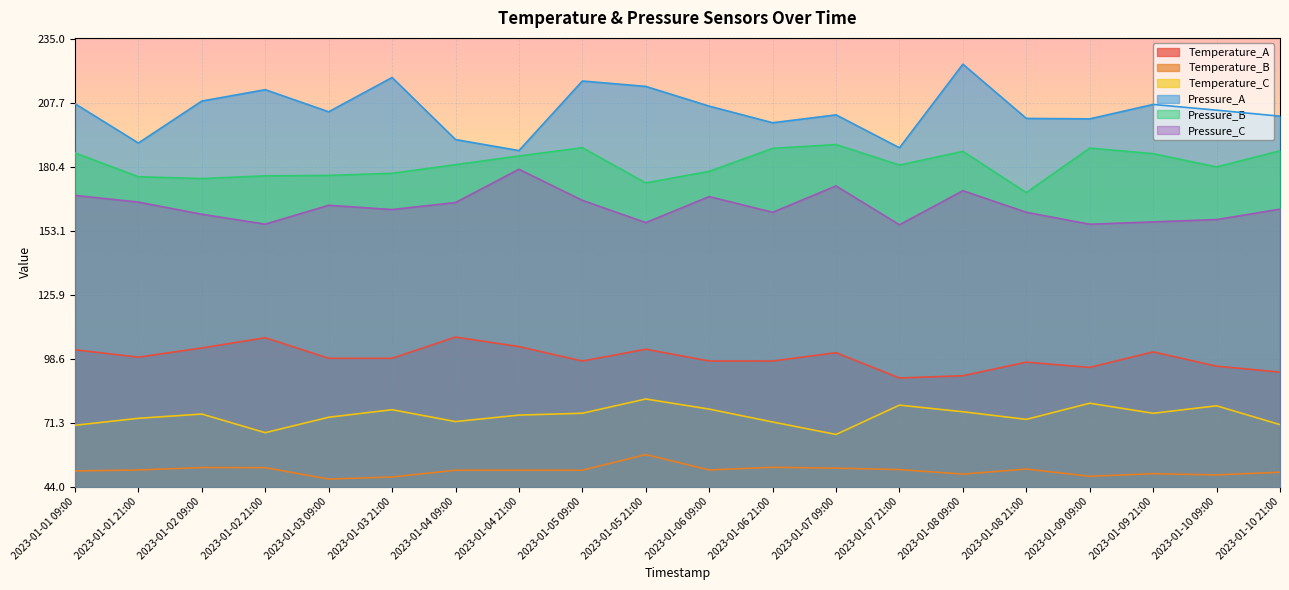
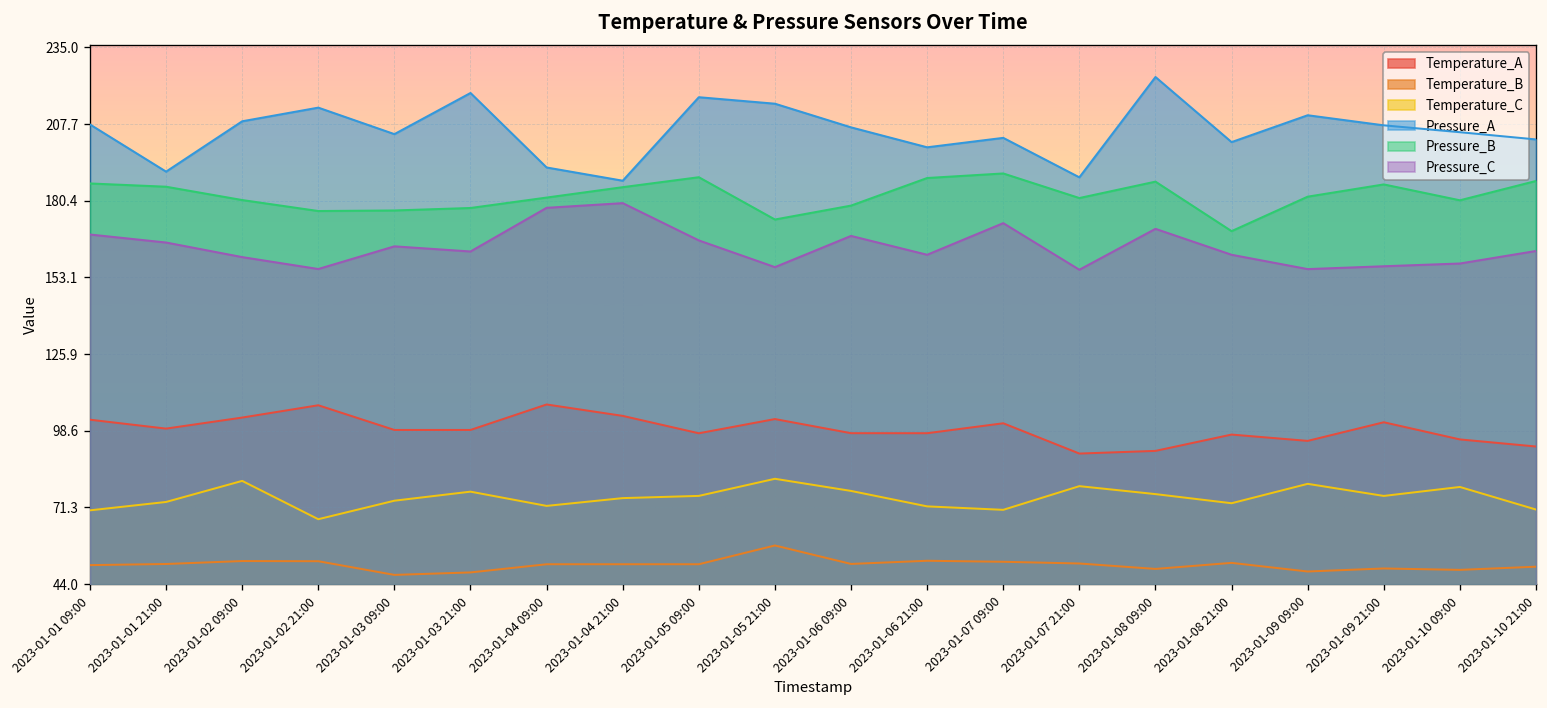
Pressure_B, 2023-01-01 21:00: 176 -> 185
Temperature_C, 2023-01-02 09:00: 75 -> 81
Pressure_B, 2023-01-02 09:00: 176 -> 181
Pressure_C, 2023-01-04 09:00: 165 -> 178
Temperature_C, 2023-01-07 09:00: 66 -> 70
Pressure_A, 2023-01-09 09:00: 201 -> 211
Pressure_B, 2023-01-09 09:00: 189 -> 182
